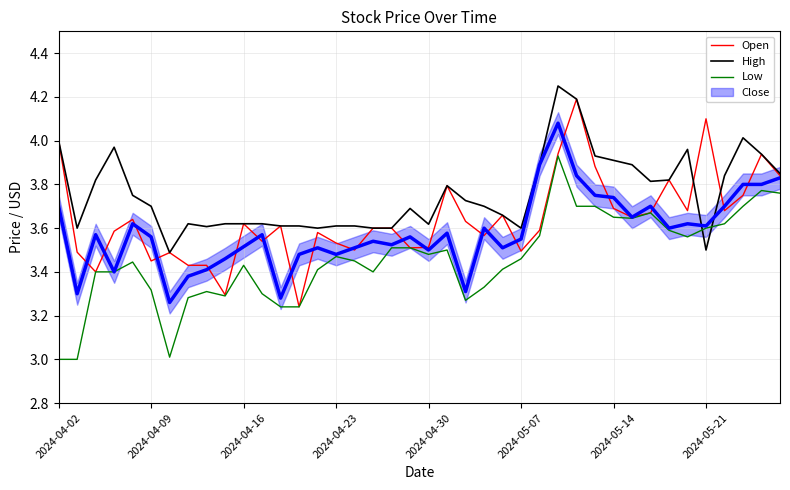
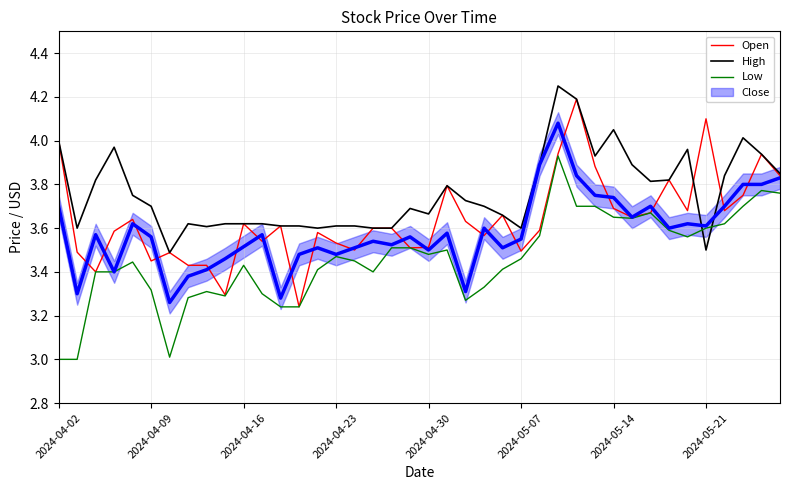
High, 2024-04-30: 3.62 -> 3.67
High, 2024-05-14: 3.91 -> 4.05
